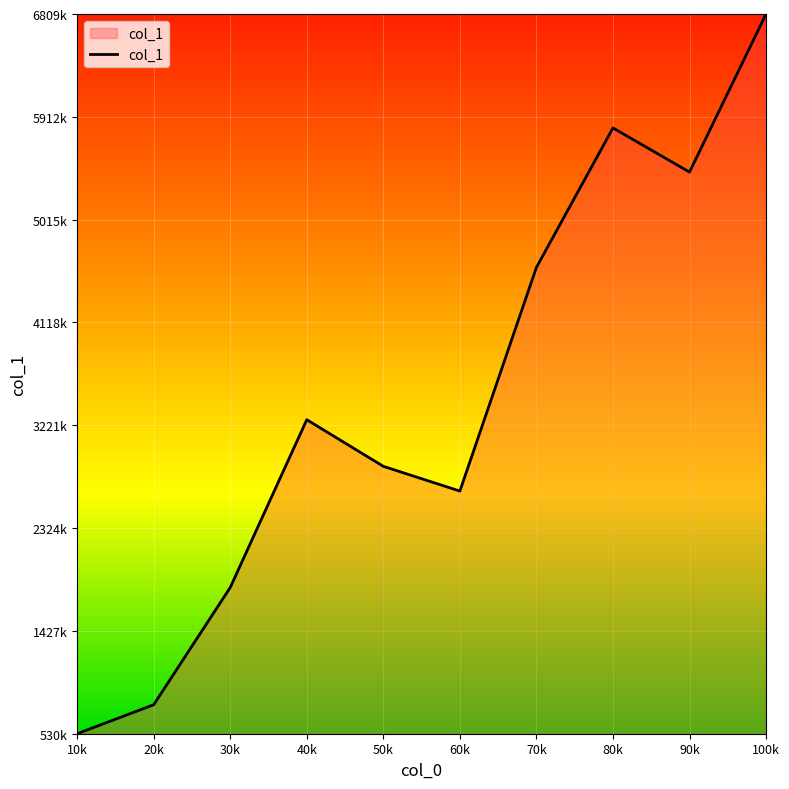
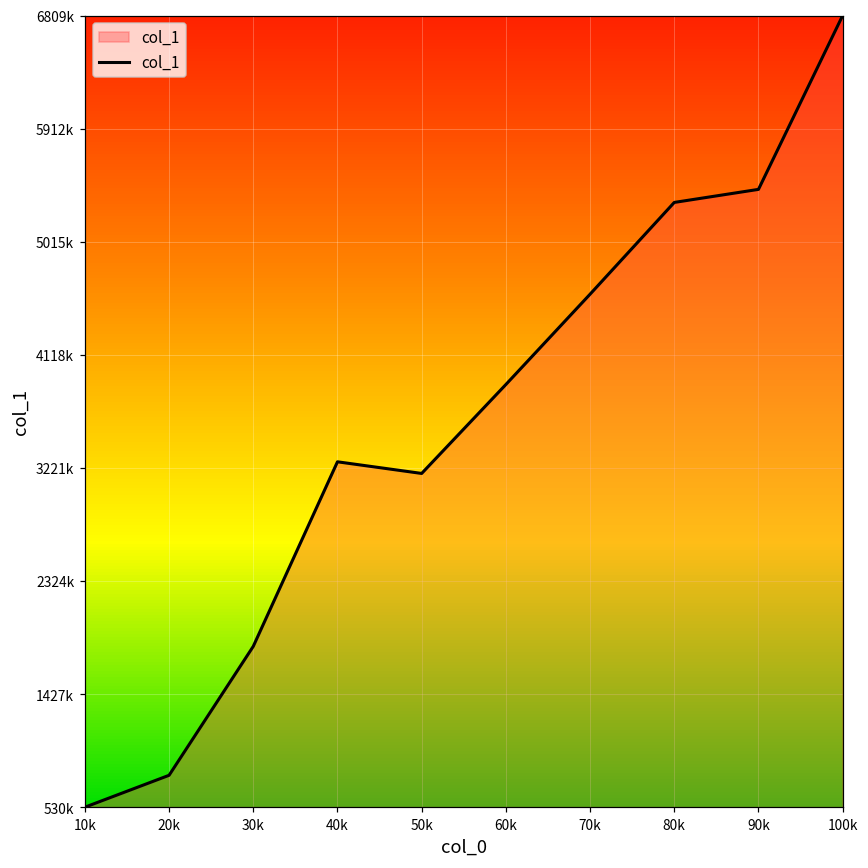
50k: 2860000 -> 3180000
60k: 2650000 -> 3880000
80k: 5810000 -> 5330000
